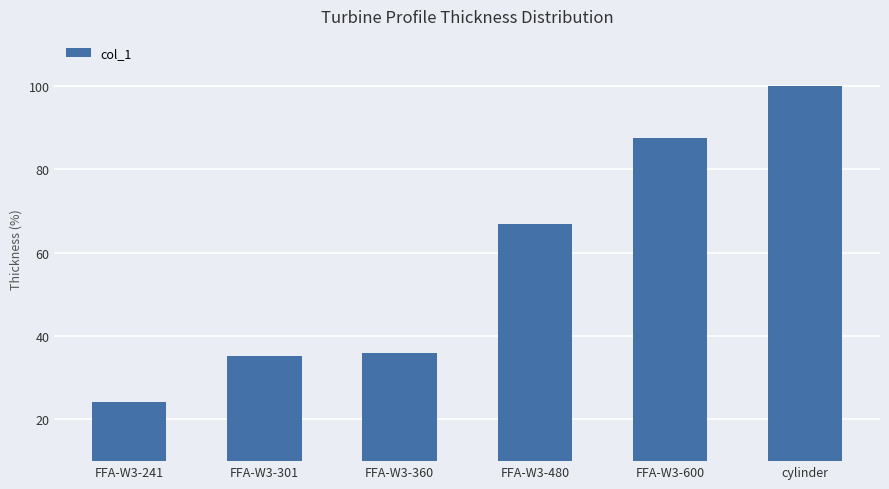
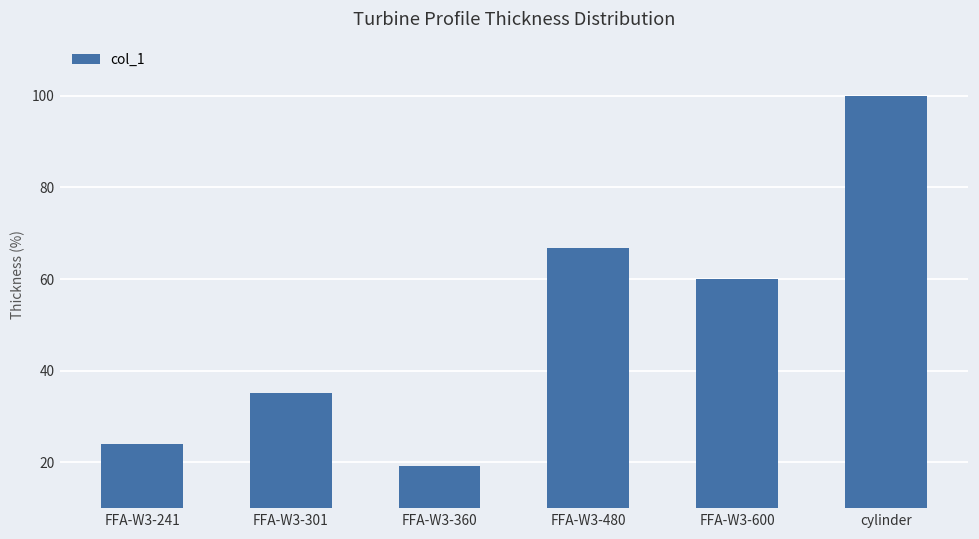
FFA-W3-360: 36 -> 19
FFA-W3-600: 87 -> 60
